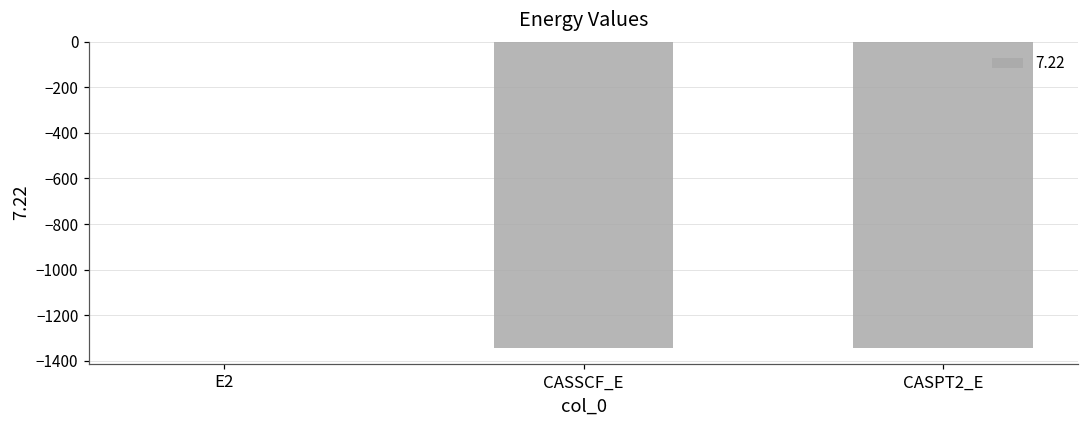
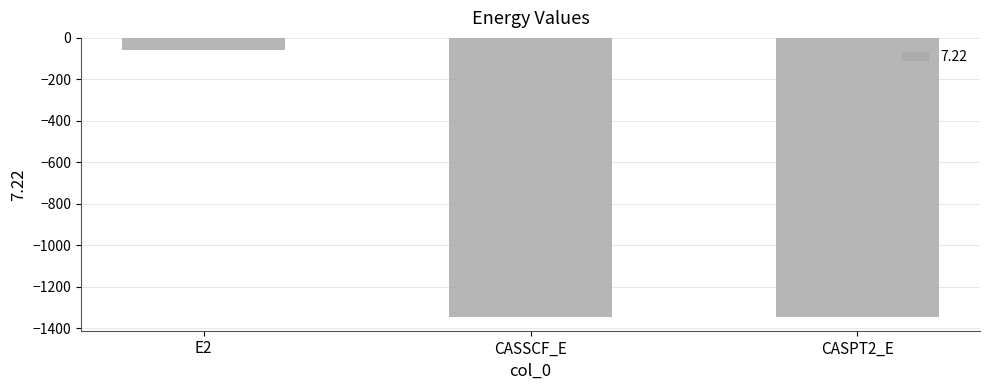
E2: 0 -> -60
